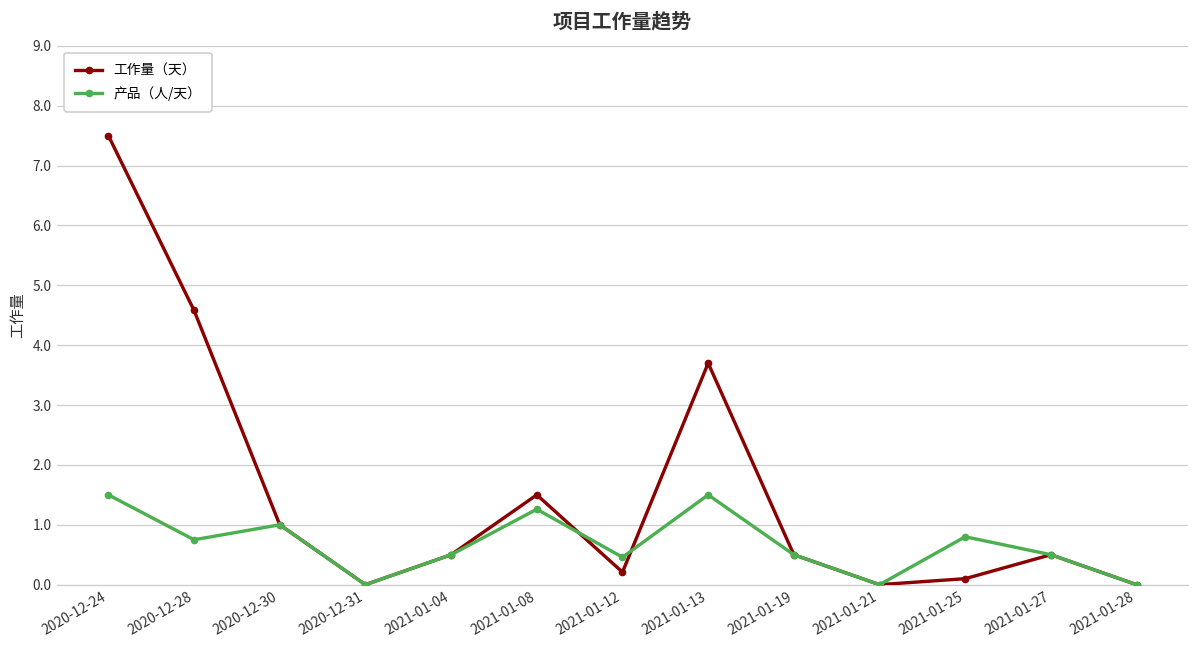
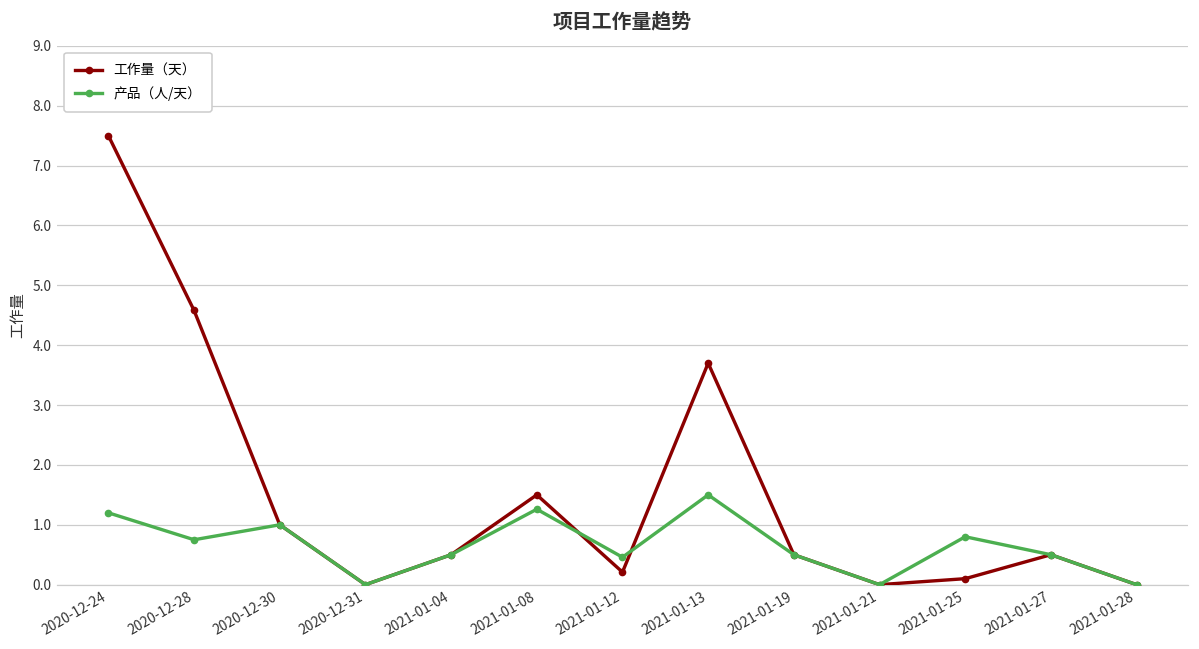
产品（人/天）, 2020-12-24: 1.5 -> 1.2
